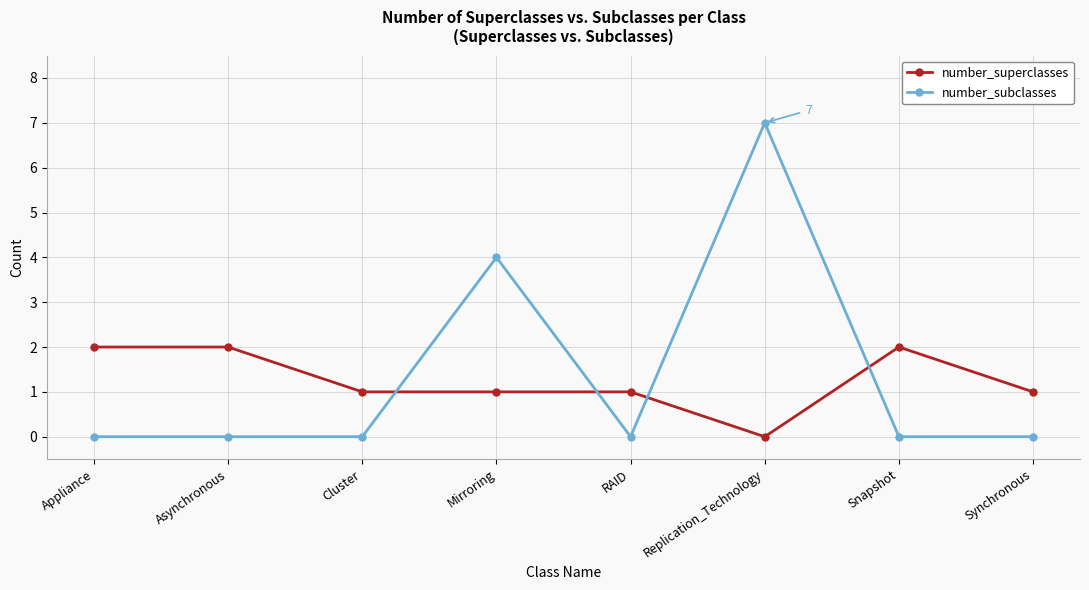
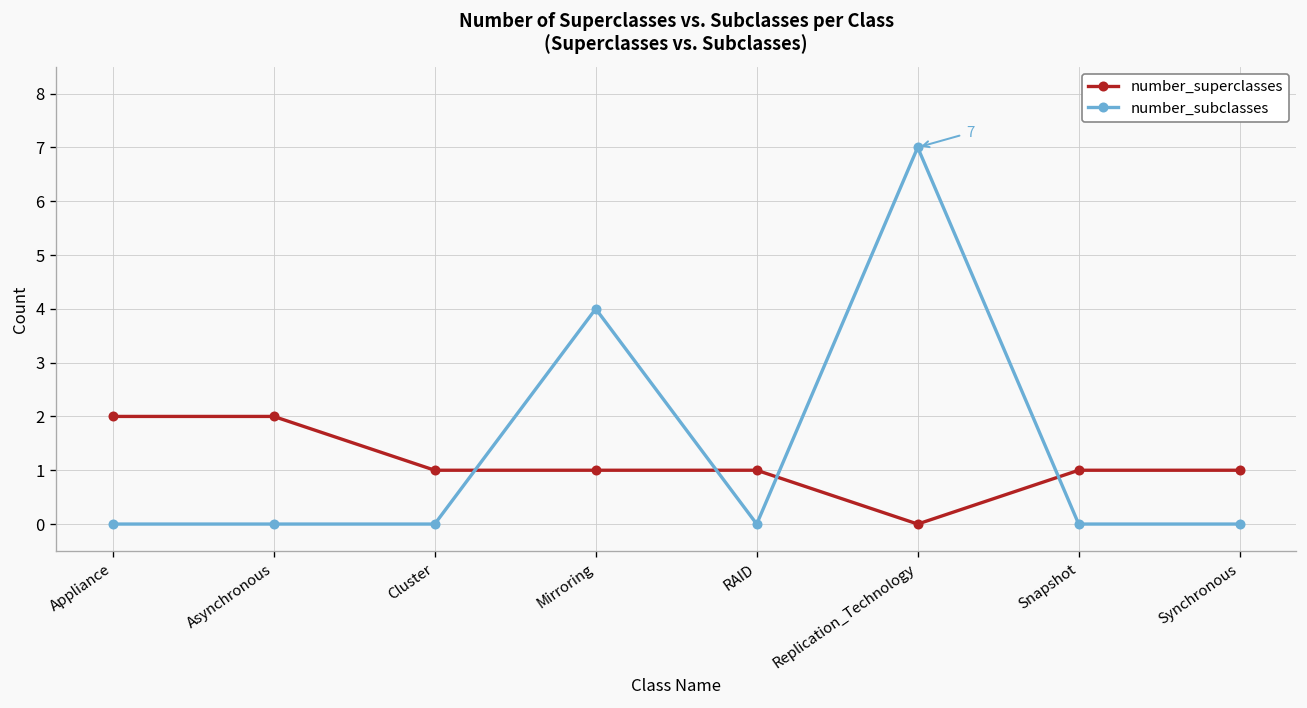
number_superclasses, Snapshot: 2 -> 1
